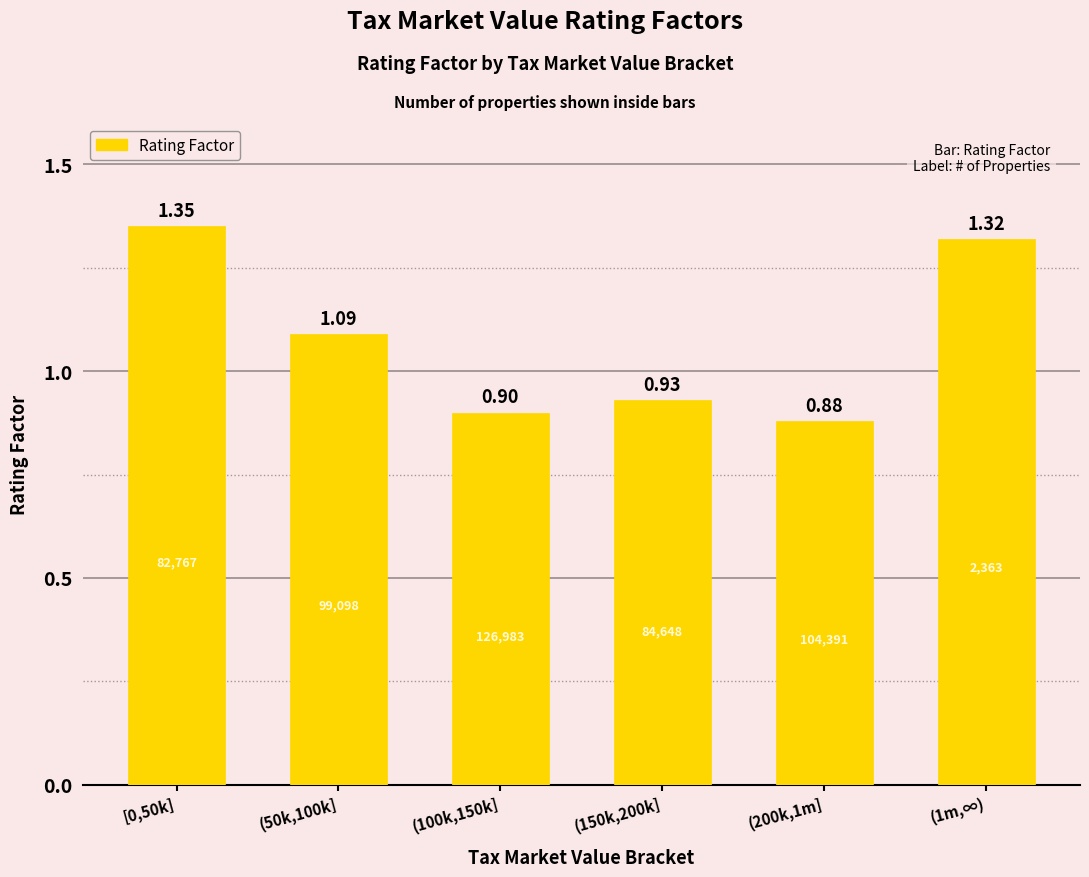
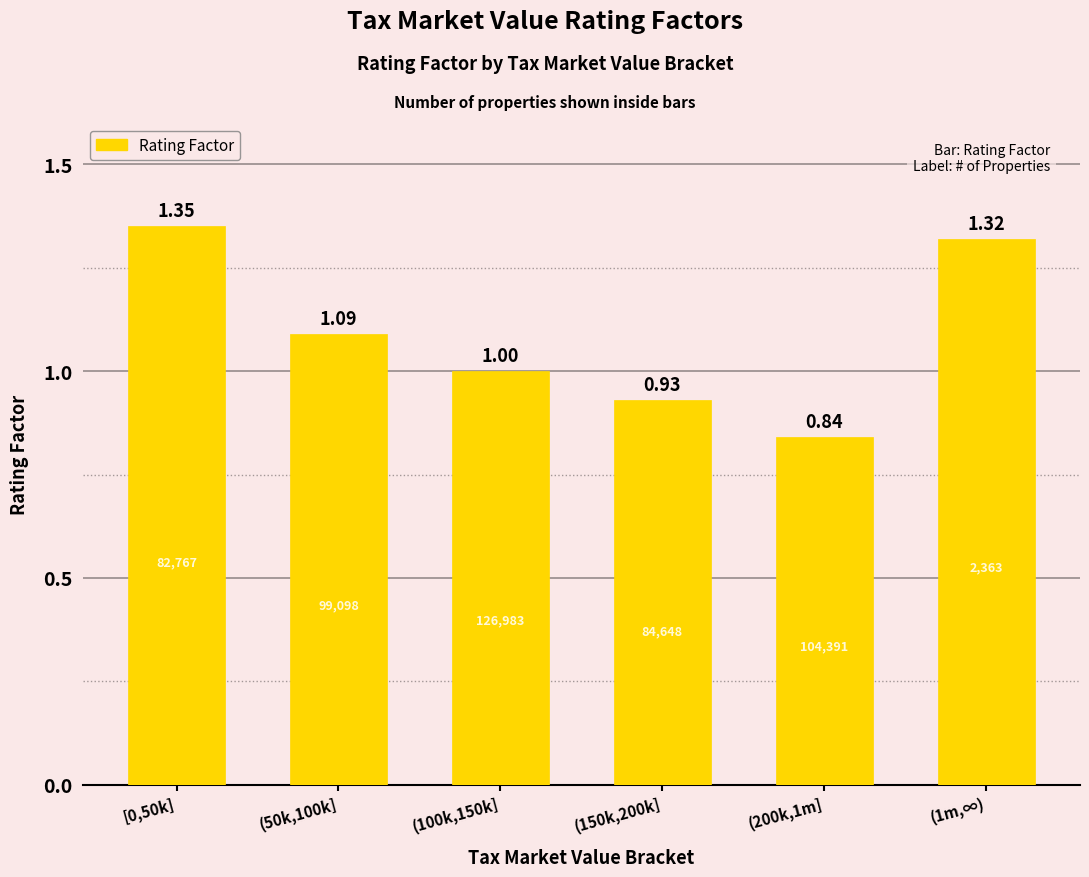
(100k,150k]: 0.90 -> 1.00
(200k,1m]: 0.88 -> 0.84
